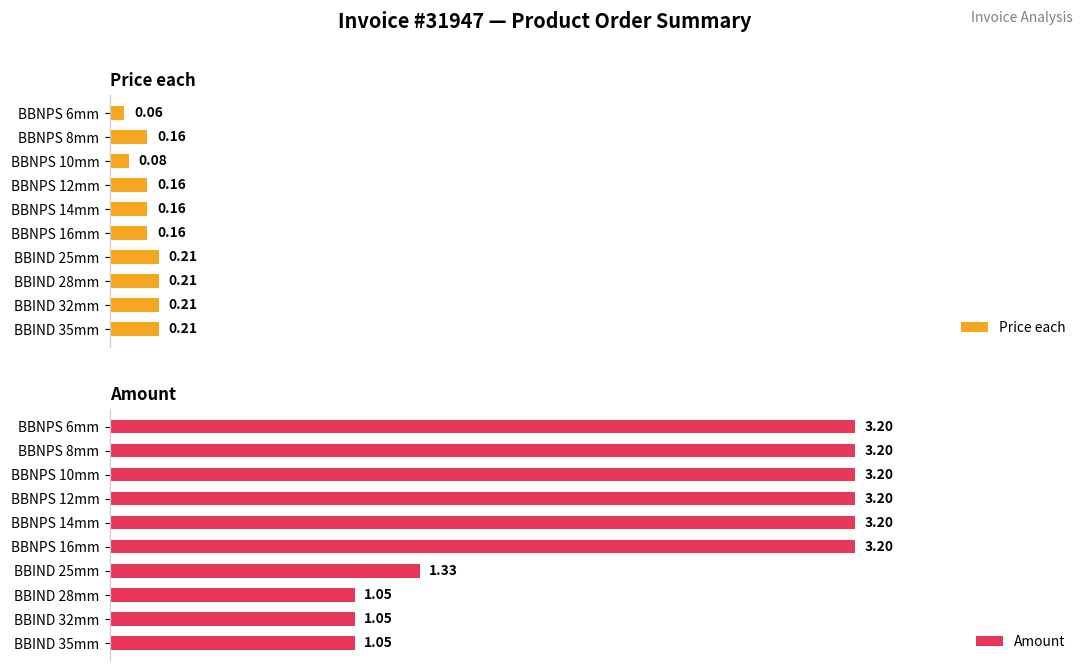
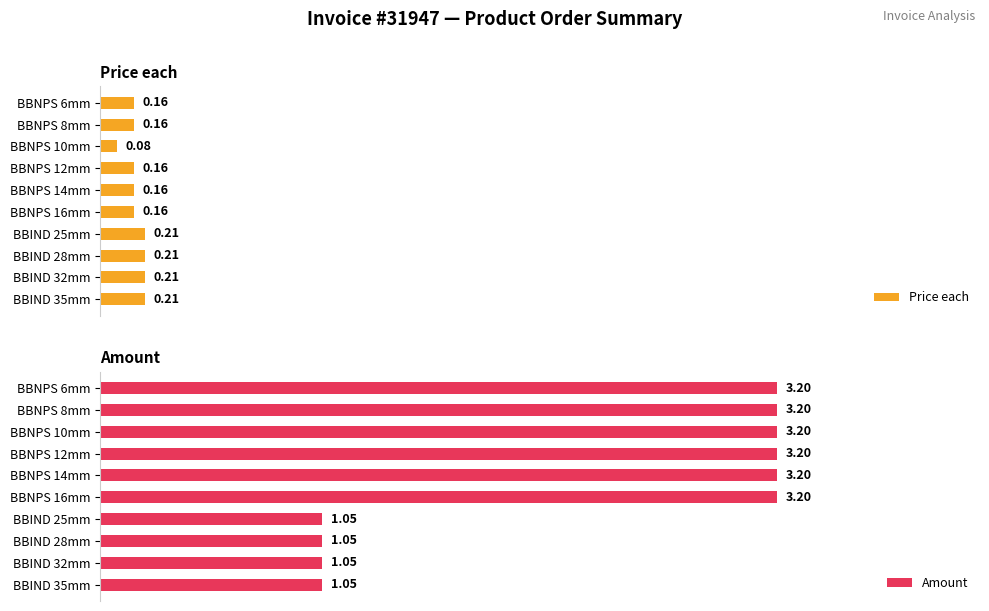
Price each, BBNPS 6mm: 0.06 -> 0.16
Amount, BBIND 25mm: 1.33 -> 1.05
